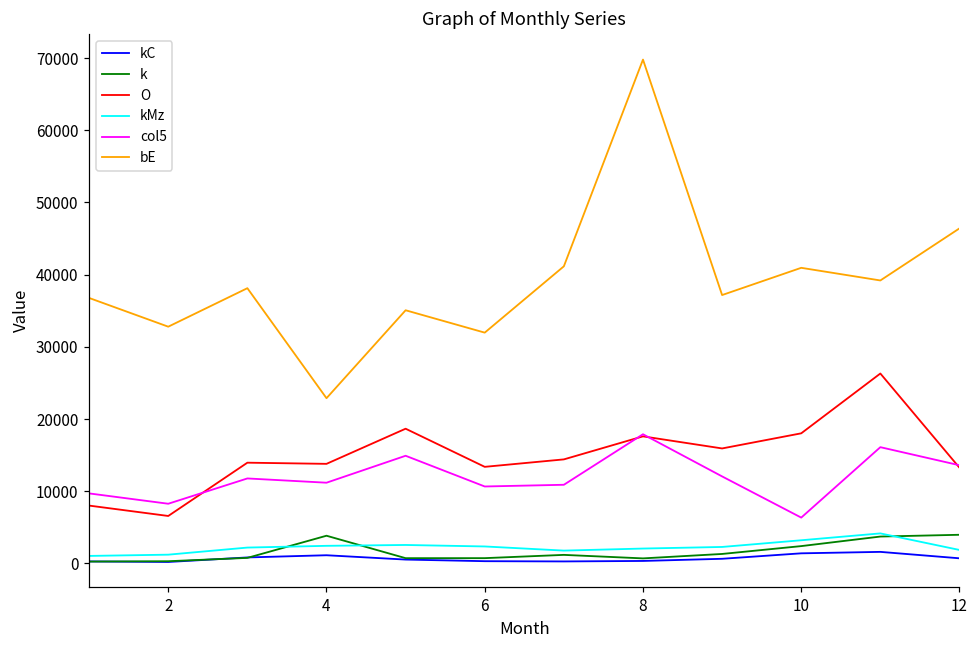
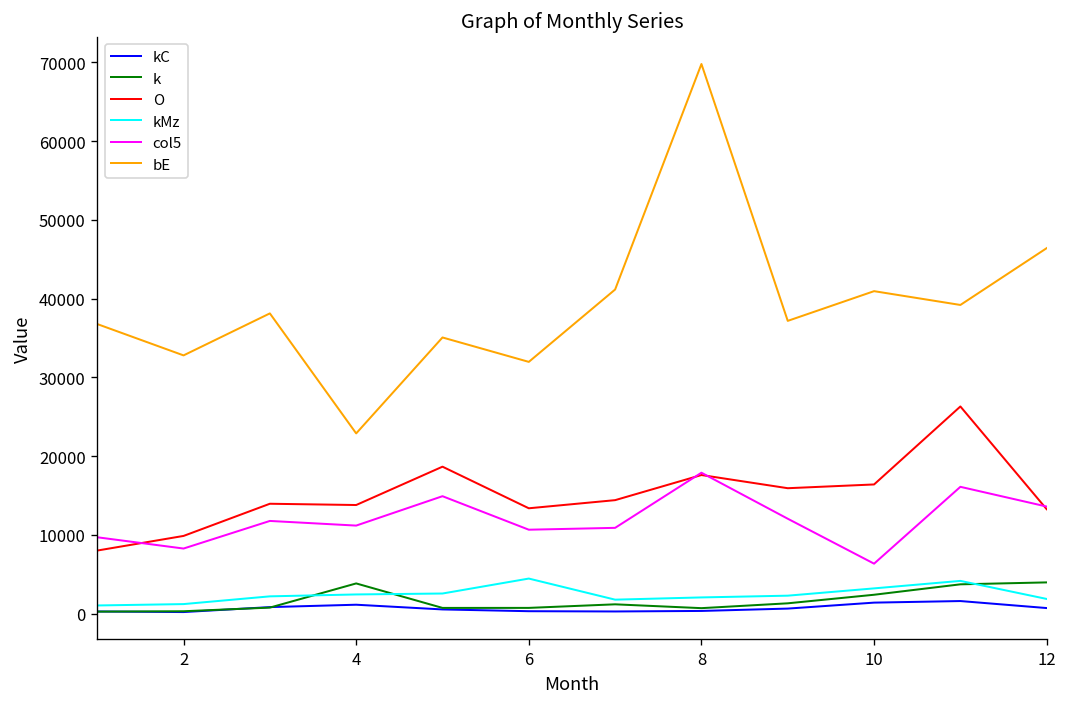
O, 2: 7000 -> 10000
kMz, 6: 2000 -> 4000
O, 10: 18000 -> 16000
